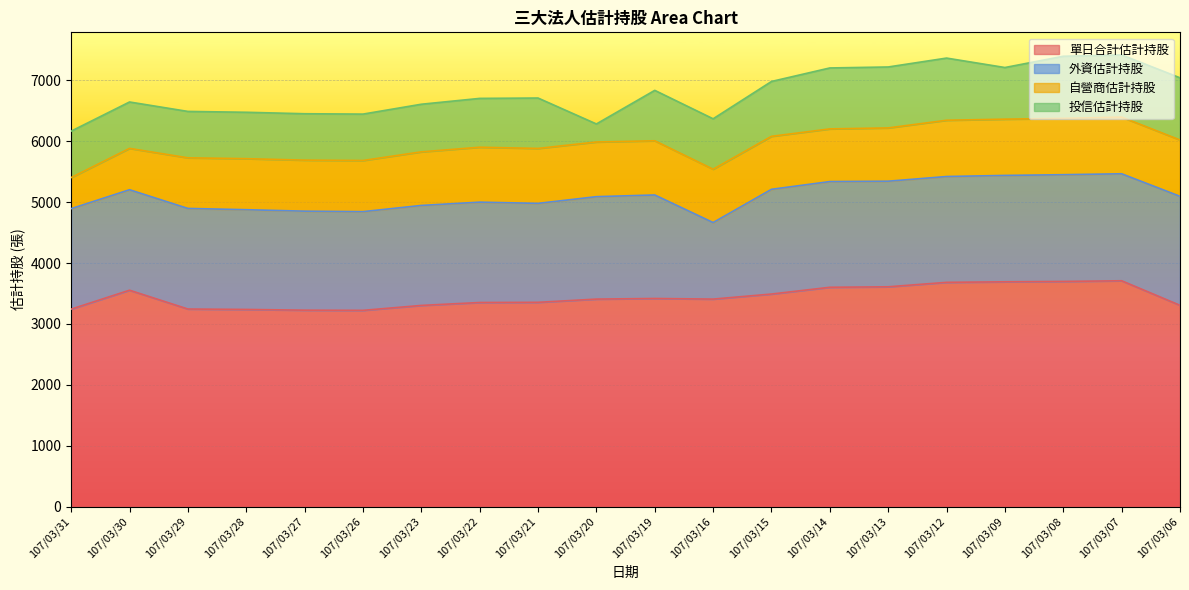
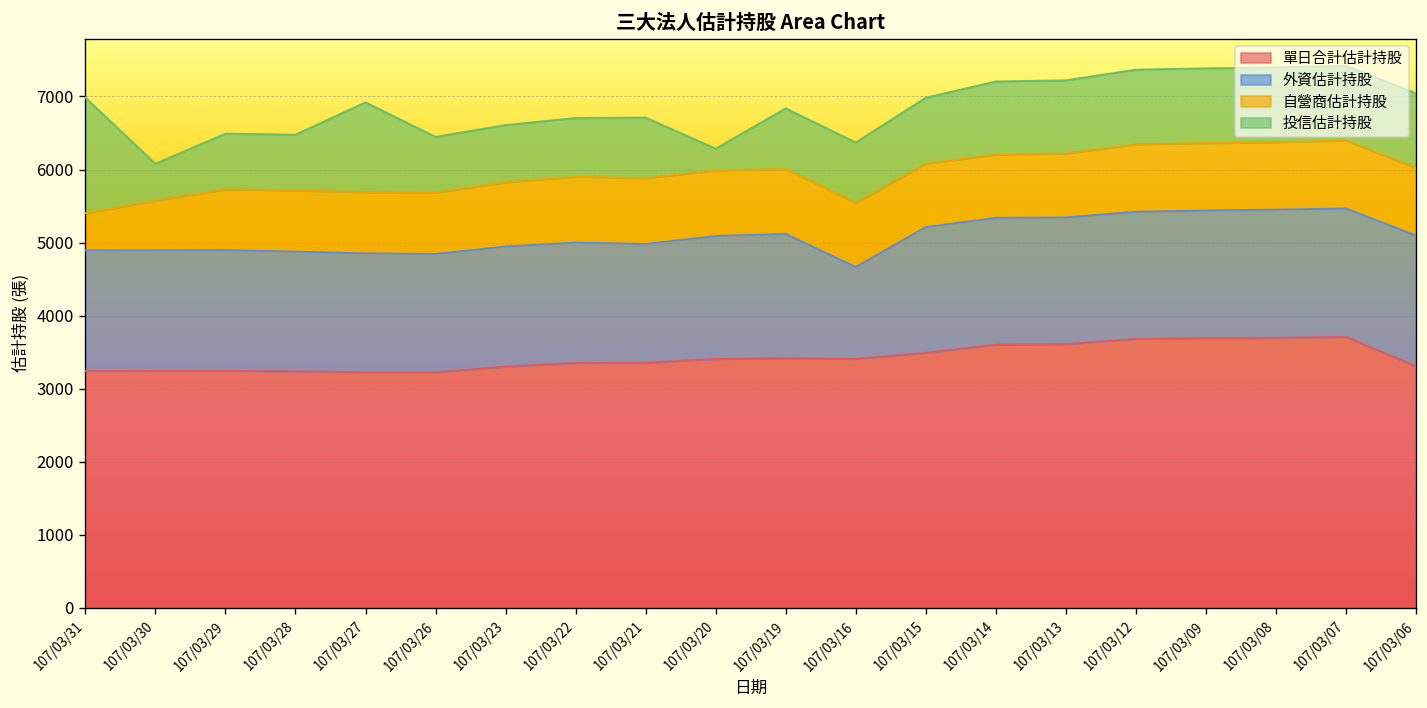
投信估計持股, 107/03/31: 800 -> 1600
單日合計估計持股, 107/03/30: 3600 -> 3200
投信估計持股, 107/03/30: 800 -> 500
投信估計持股, 107/03/27: 800 -> 1200
投信估計持股, 107/03/09: 800 -> 1000
